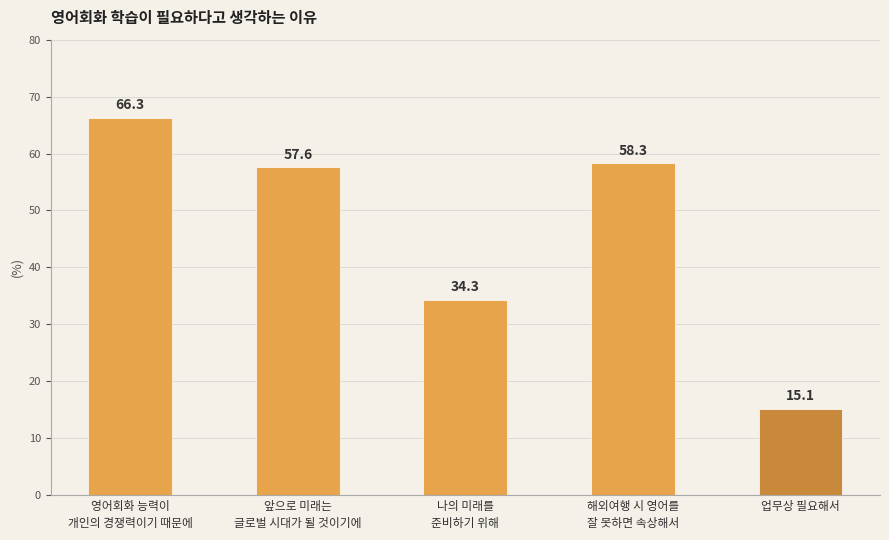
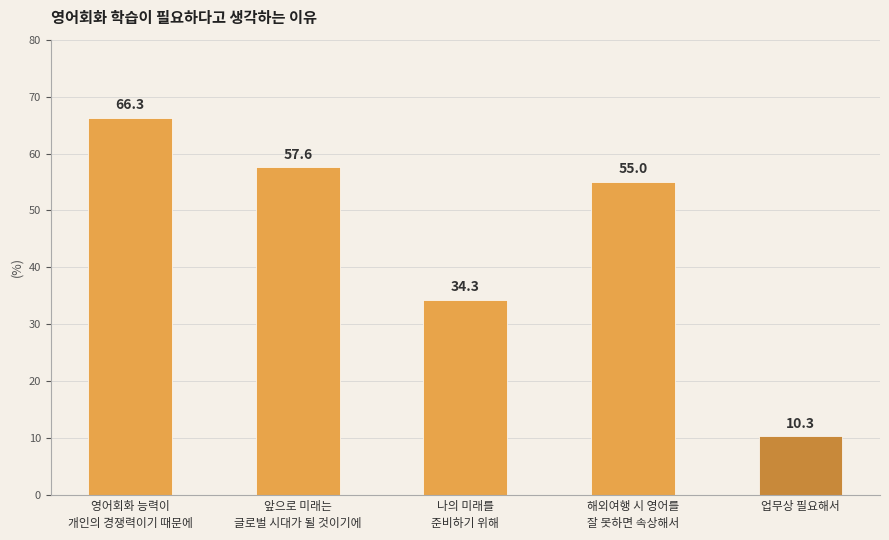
해외여행 시 영어를 잘 못하면 속상해서: 58.3 -> 55.0
업무상 필요해서: 15.1 -> 10.3
